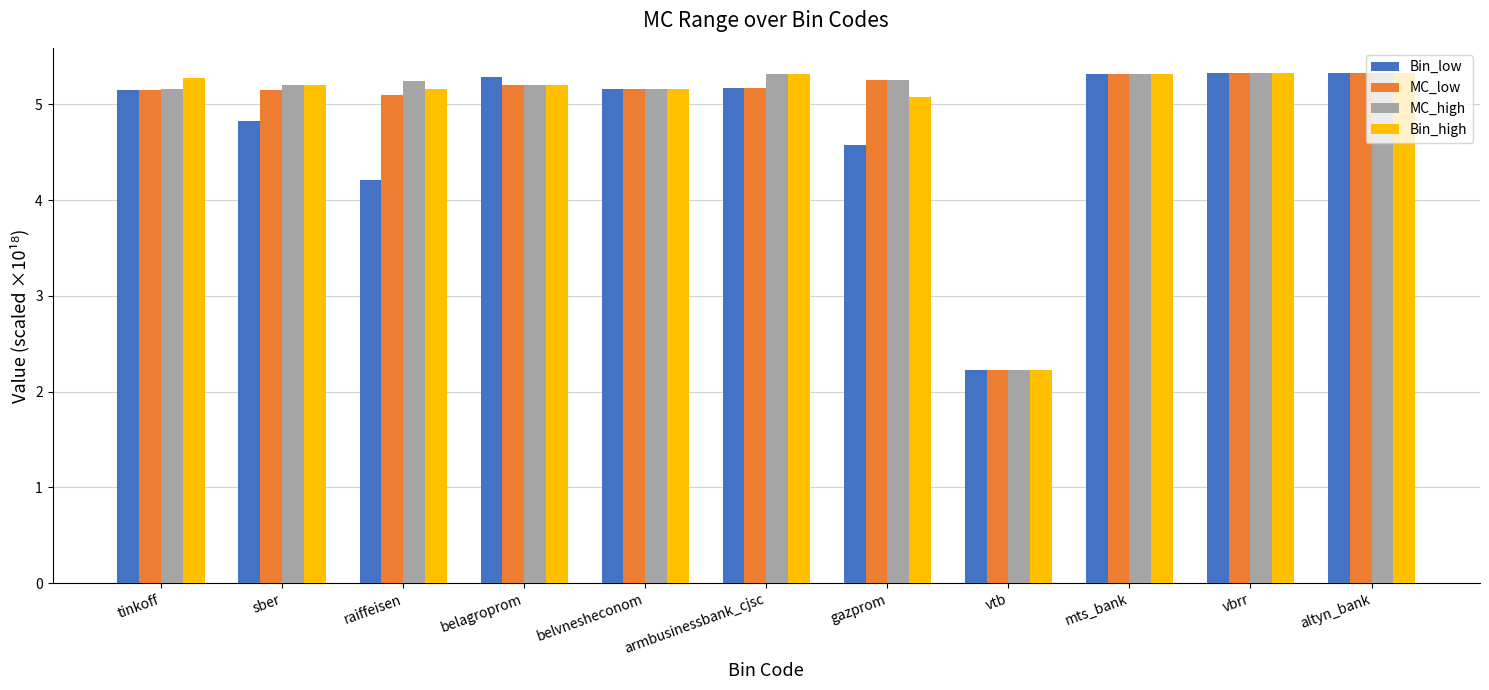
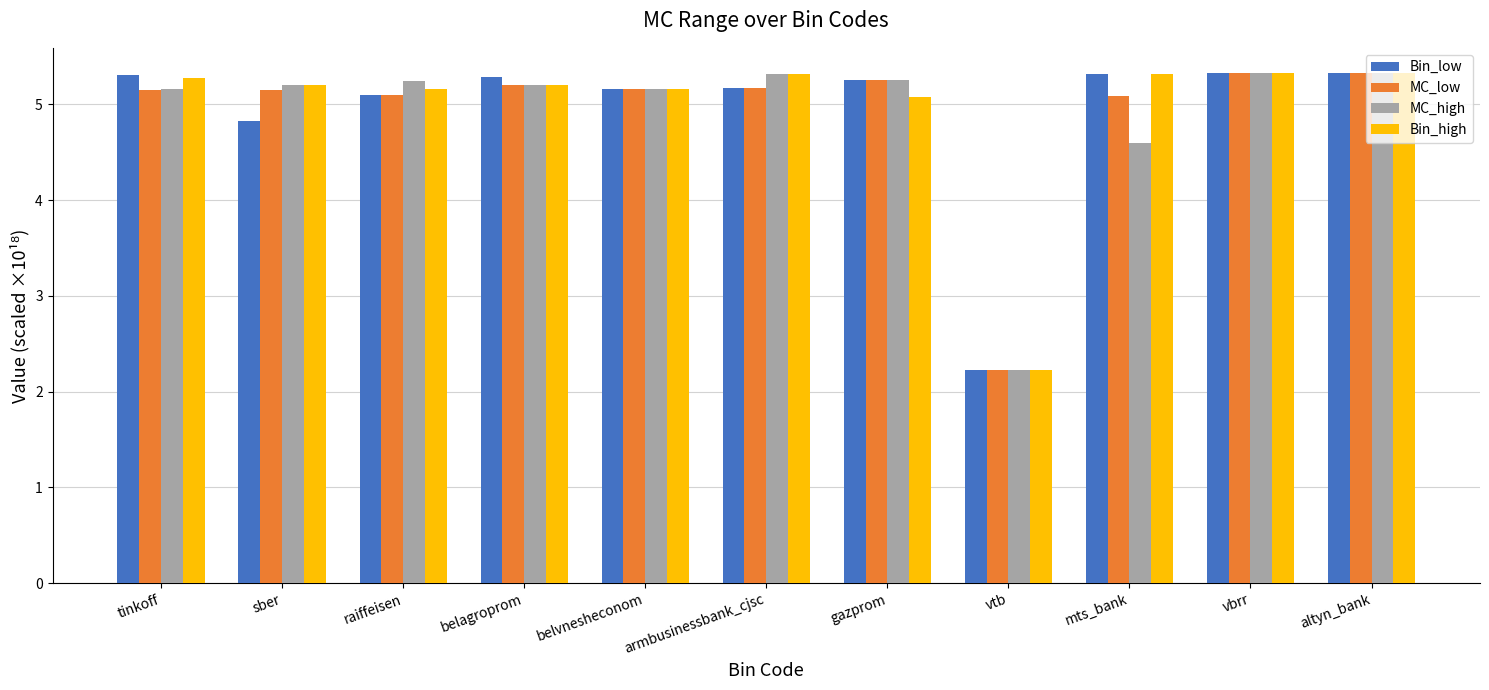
Bin_low, tinkoff: 5.2 -> 5.3
Bin_low, raiffeisen: 4.2 -> 5.1
Bin_low, gazprom: 4.6 -> 5.3
MC_low, mts_bank: 5.3 -> 5.1
MC_high, mts_bank: 5.3 -> 4.6
